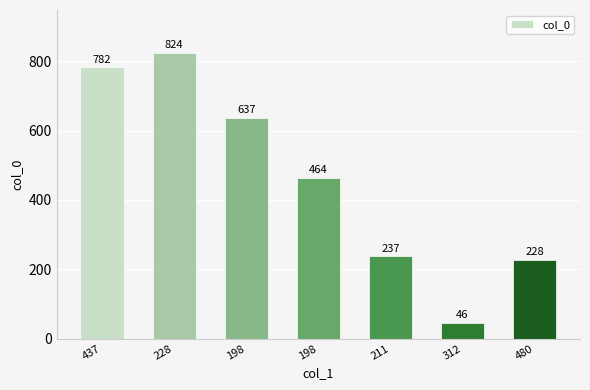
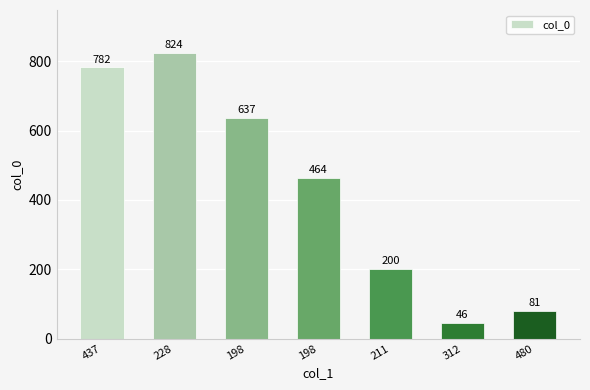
211: 237 -> 200
480: 228 -> 81
